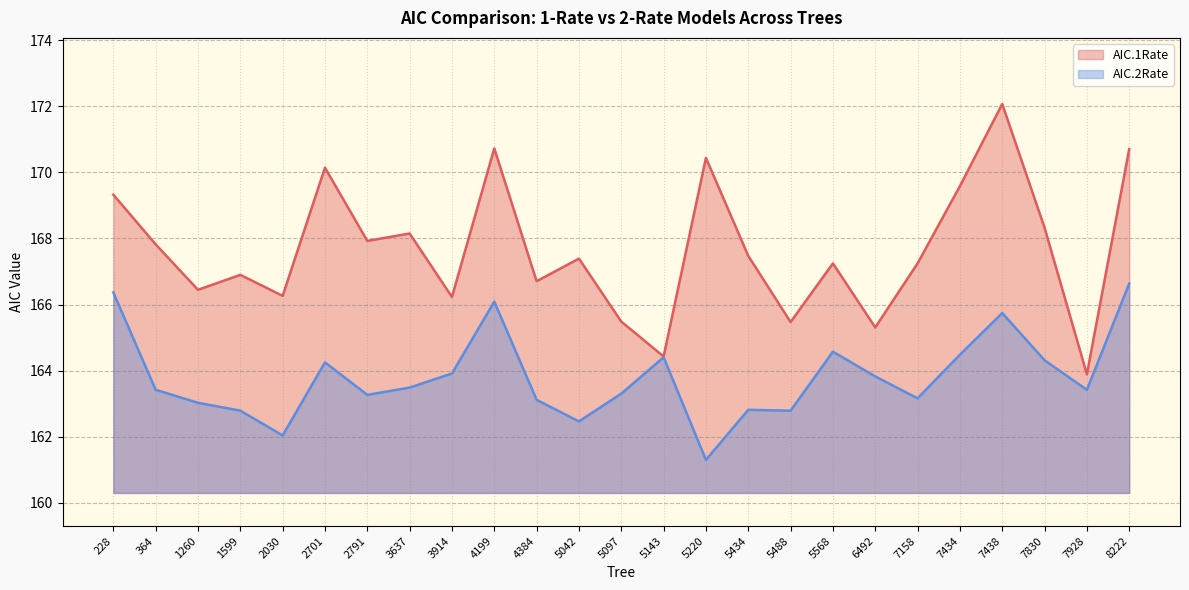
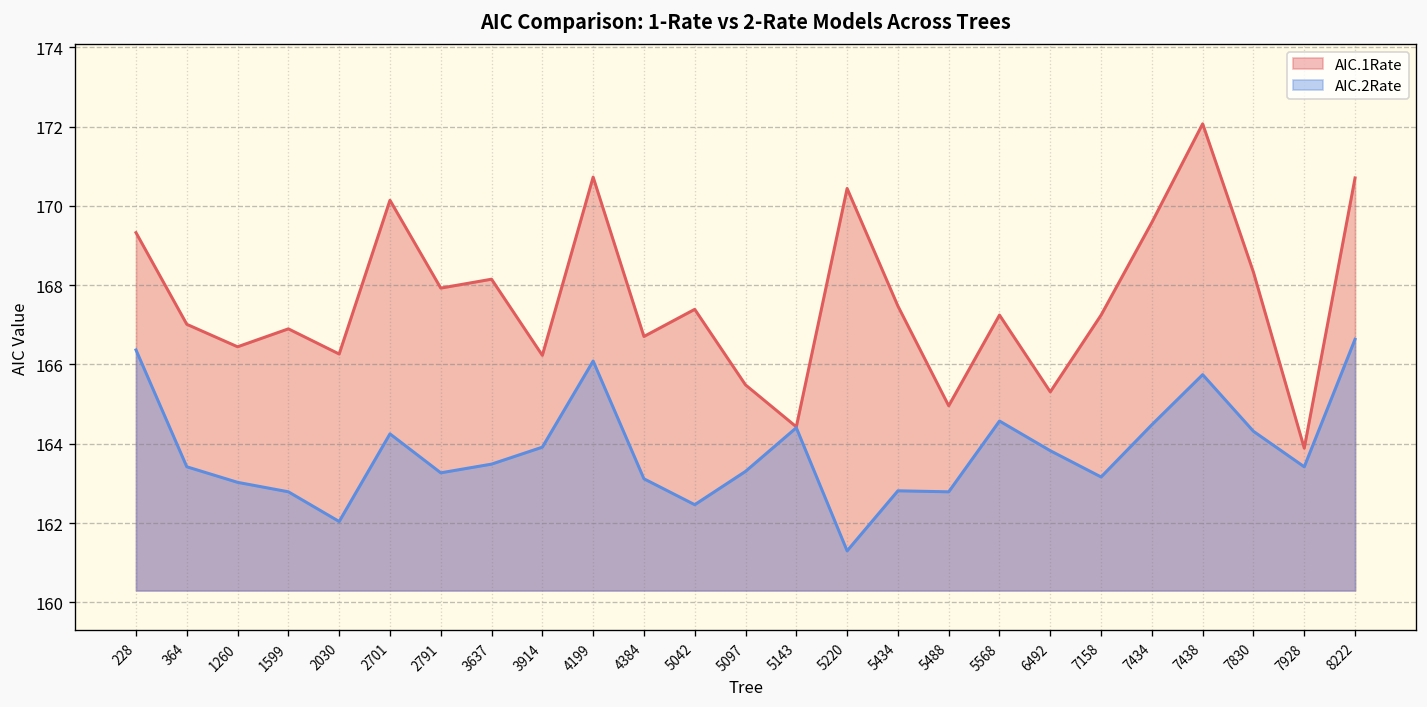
AIC.1Rate, 364: 167.8 -> 167.0
AIC.1Rate, 5488: 165.5 -> 165.0
